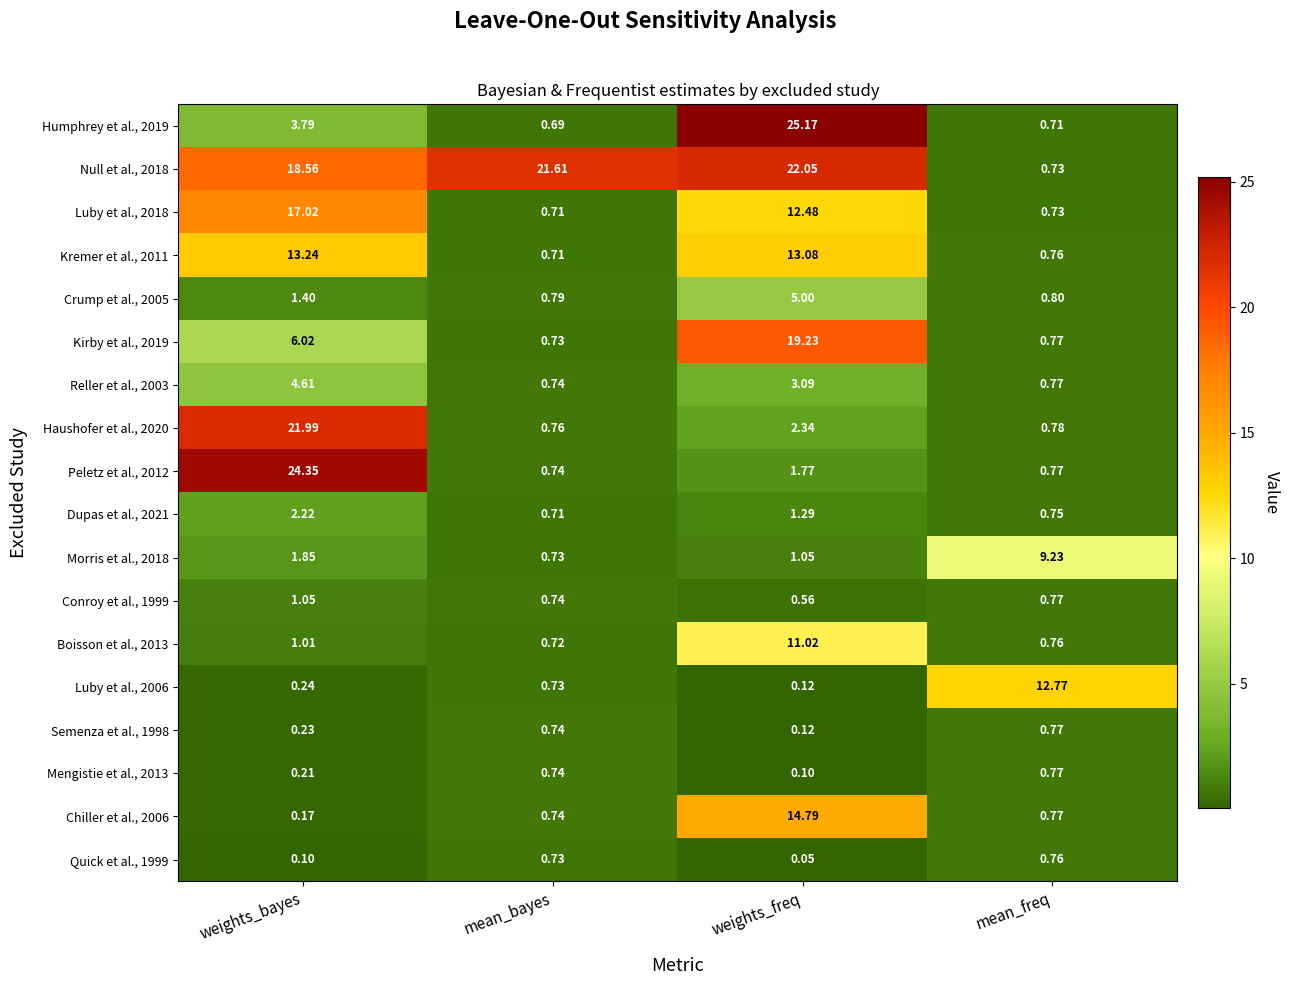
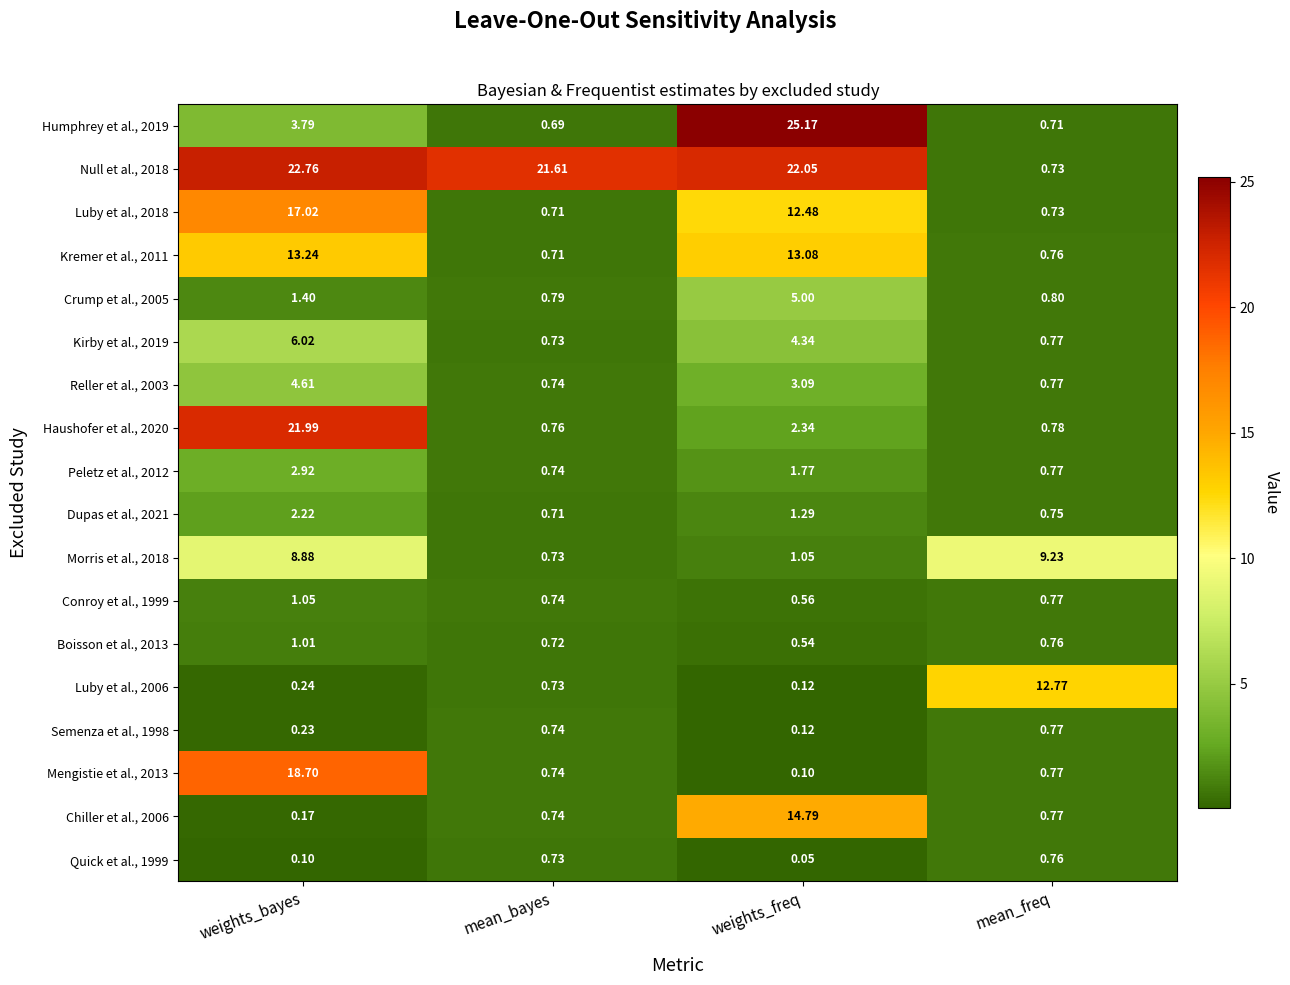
Null et al., 2018, weights_bayes: 18.56 -> 22.76
Kirby et al., 2019, weights_freq: 19.23 -> 4.34
Peletz et al., 2012, weights_bayes: 24.35 -> 2.92
Morris et al., 2018, weights_bayes: 1.85 -> 8.88
Boisson et al., 2013, weights_freq: 11.02 -> 0.54
Mengistie et al., 2013, weights_bayes: 0.21 -> 18.70
